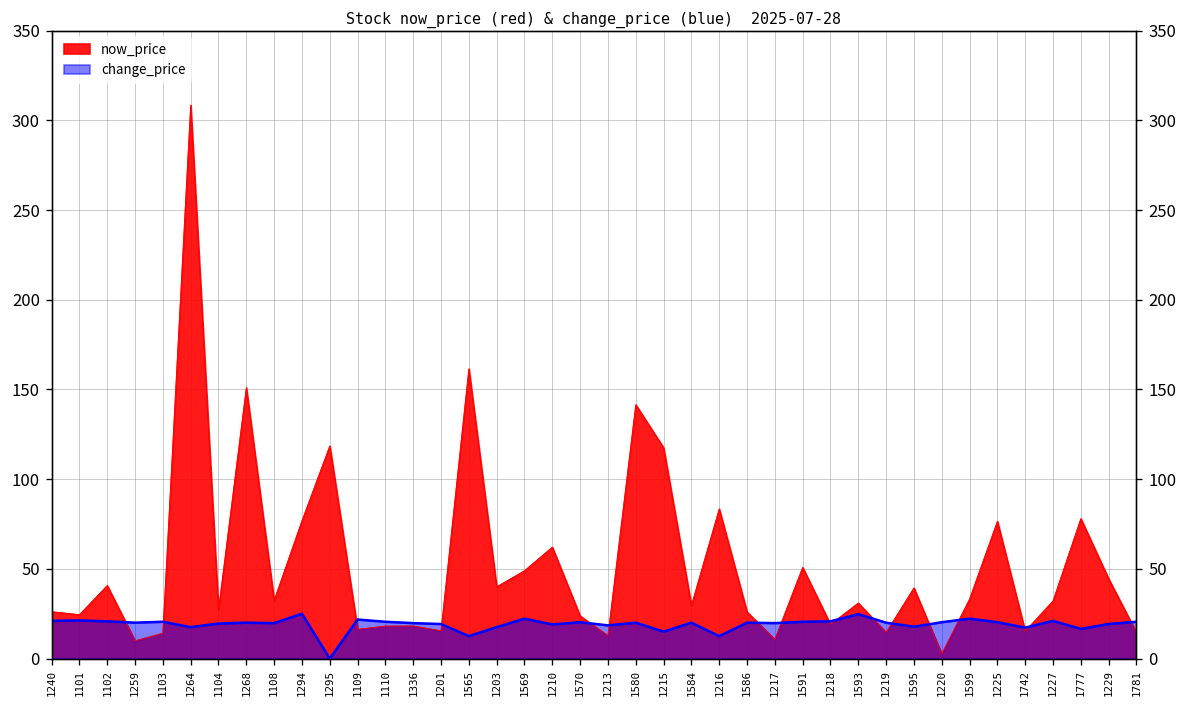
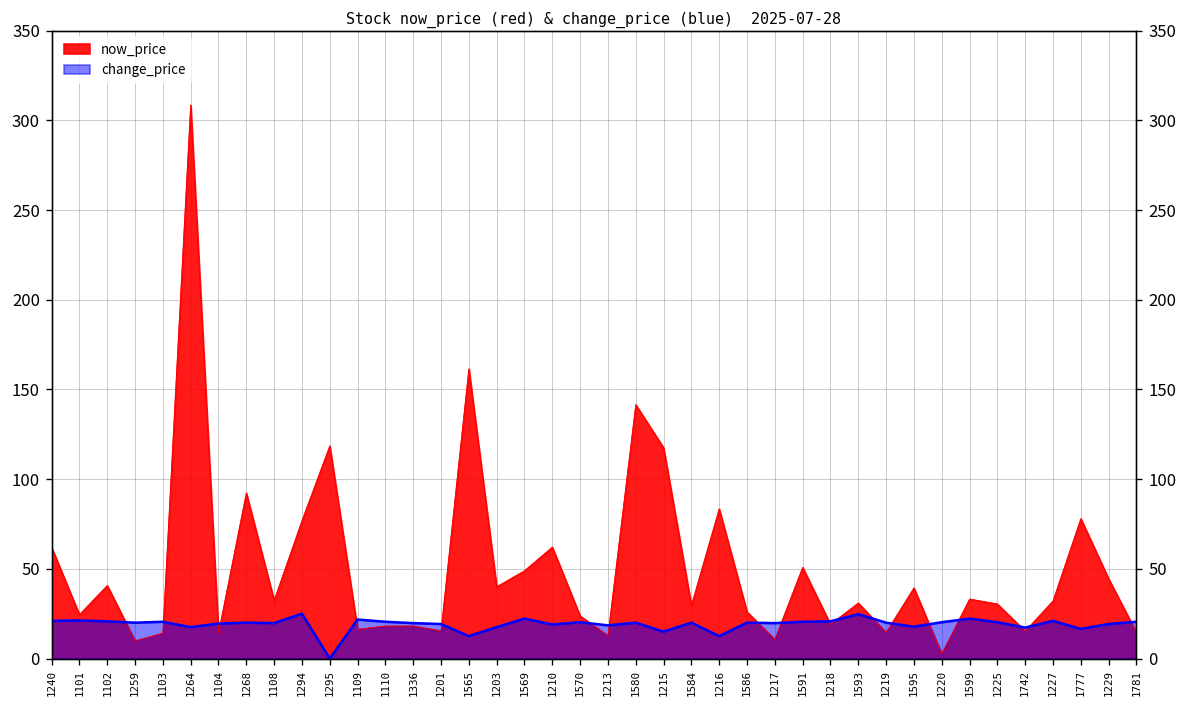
now_price, 1240: 26 -> 62
now_price, 1104: 27 -> 14
now_price, 1268: 151 -> 92
now_price, 1225: 77 -> 30
